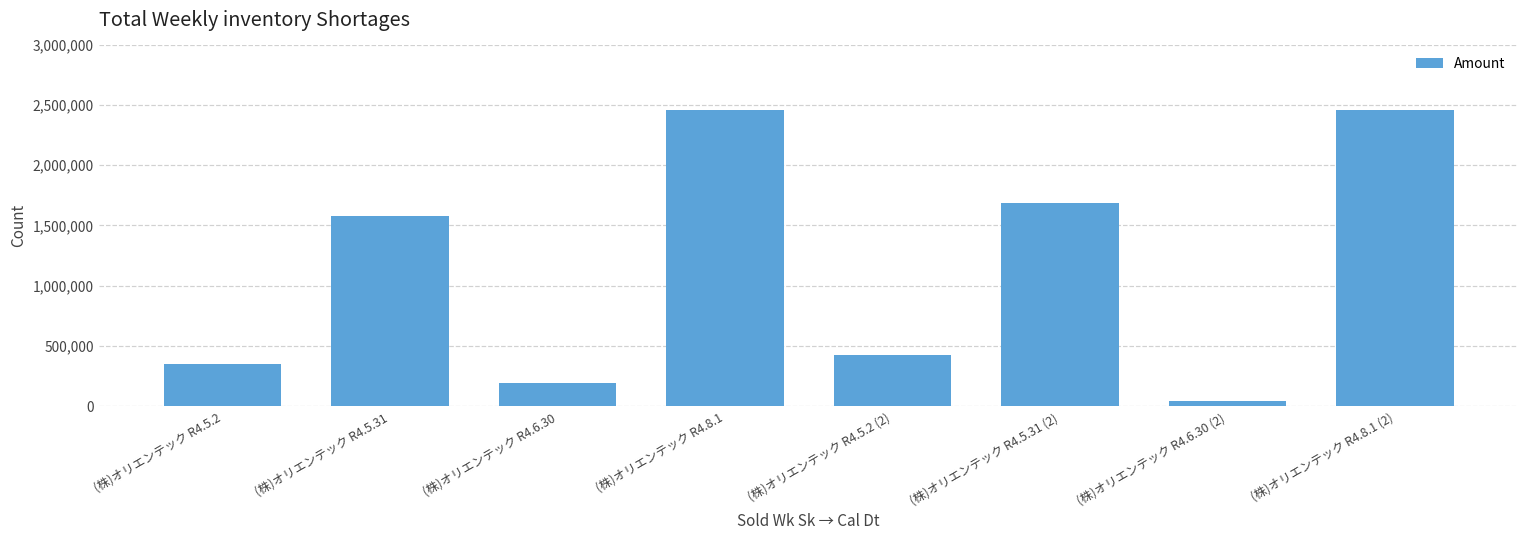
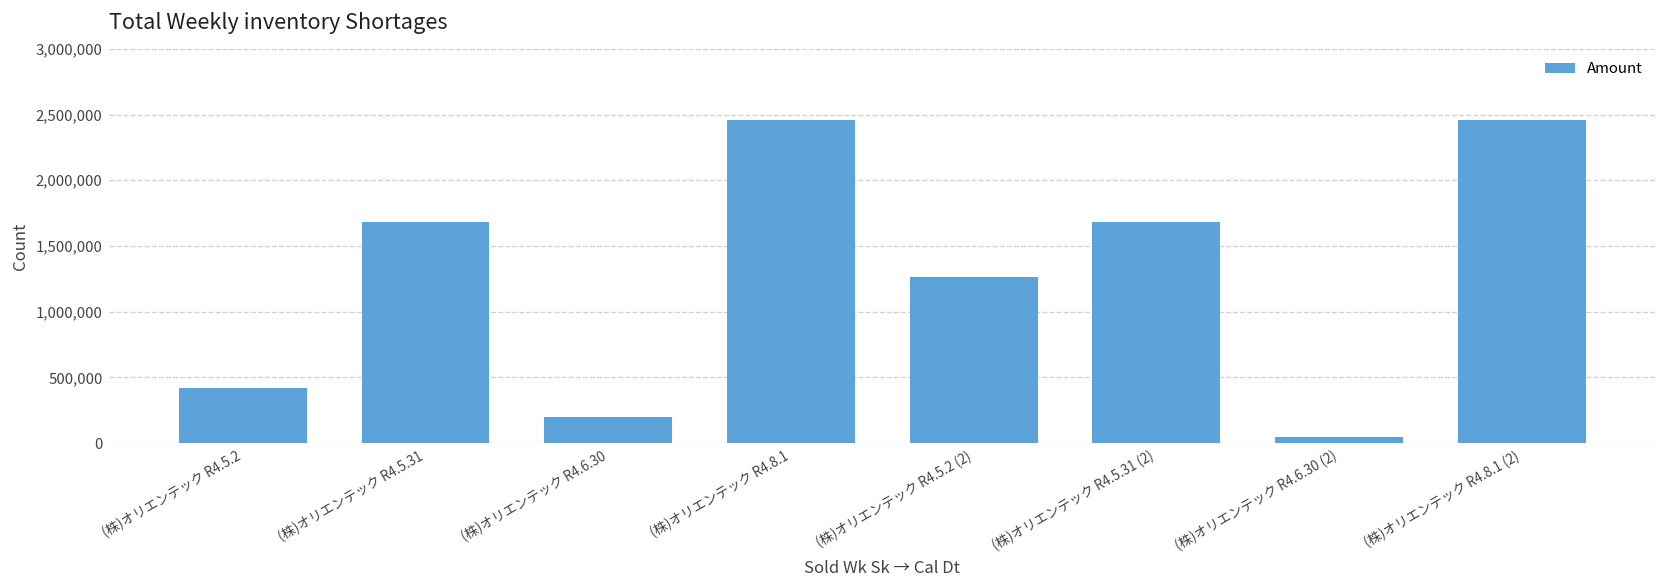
(株)オリエンテック R4.5.2: 350,000 -> 420,000
(株)オリエンテック R4.5.31: 1,580,000 -> 1,690,000
(株)オリエンテック R4.5.2 (2): 420,000 -> 1,270,000
